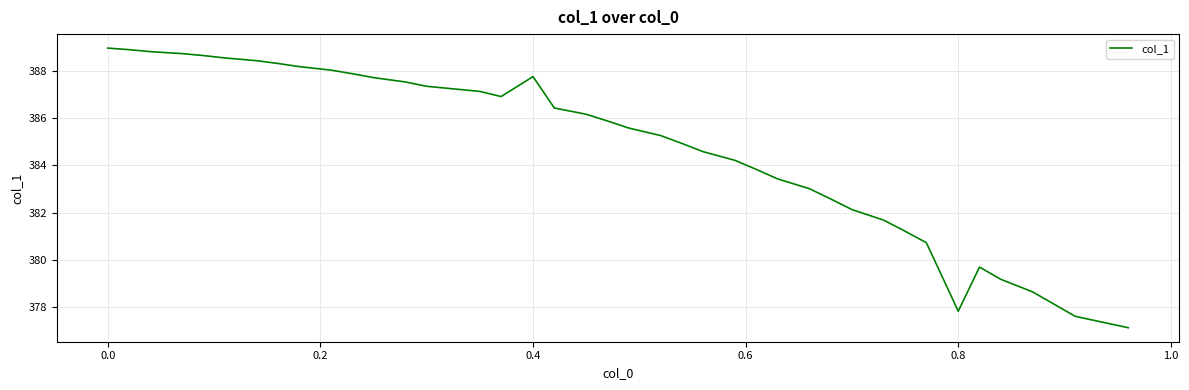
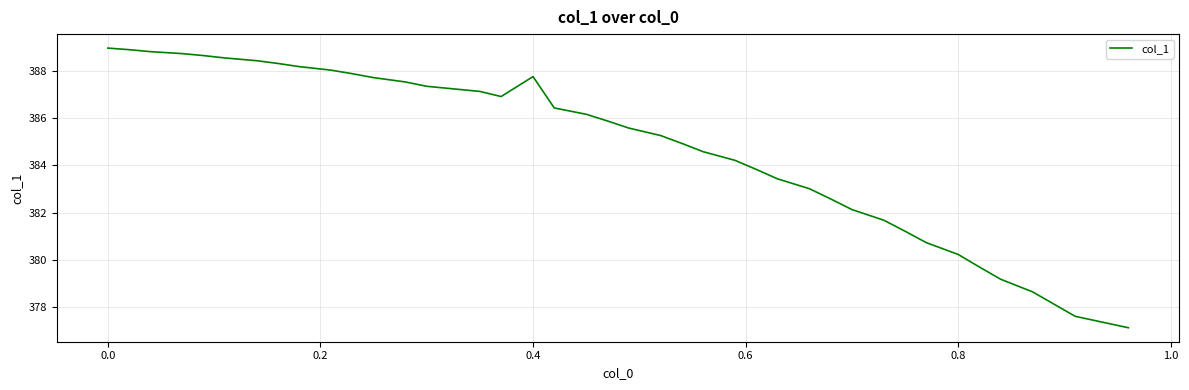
0.8: 377.8 -> 380.2
